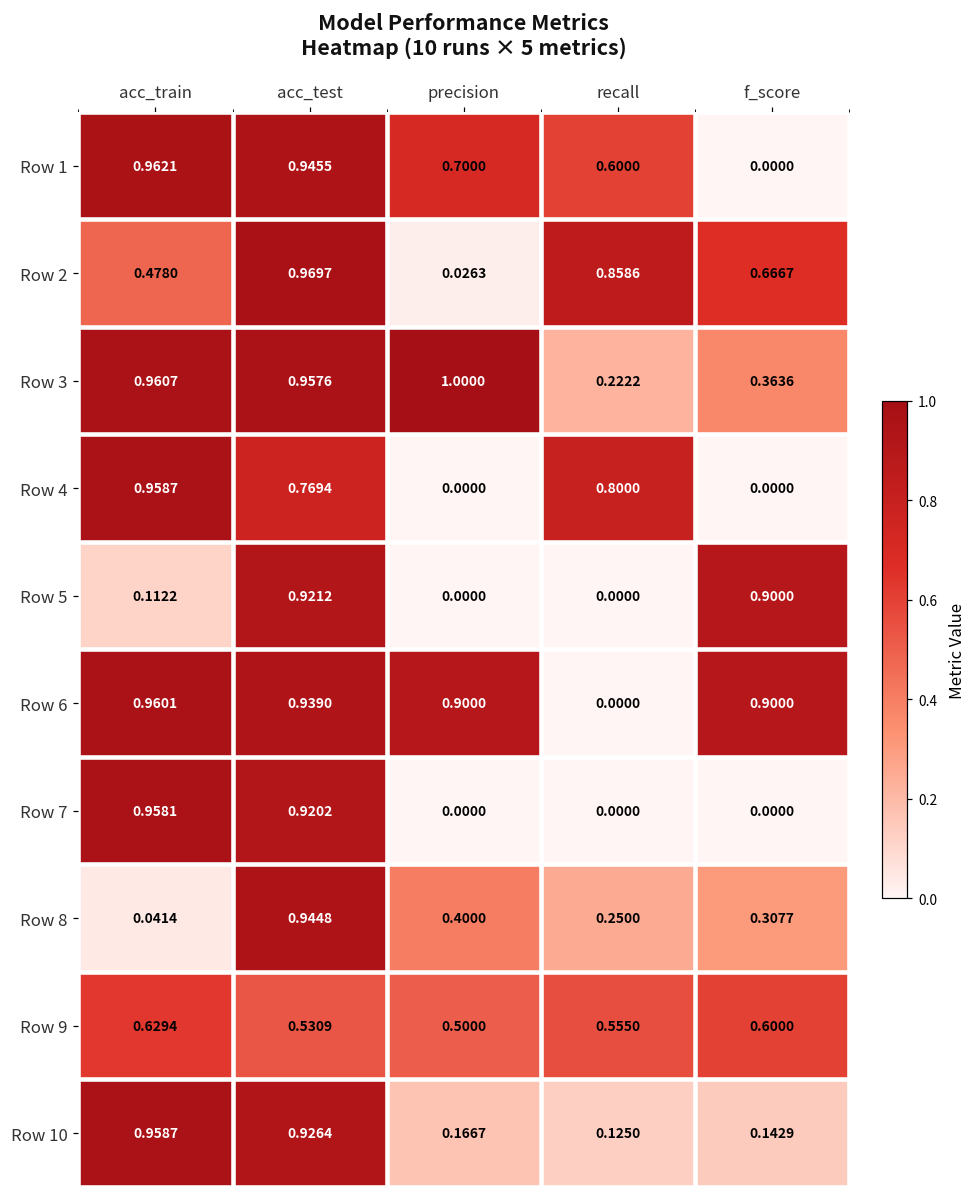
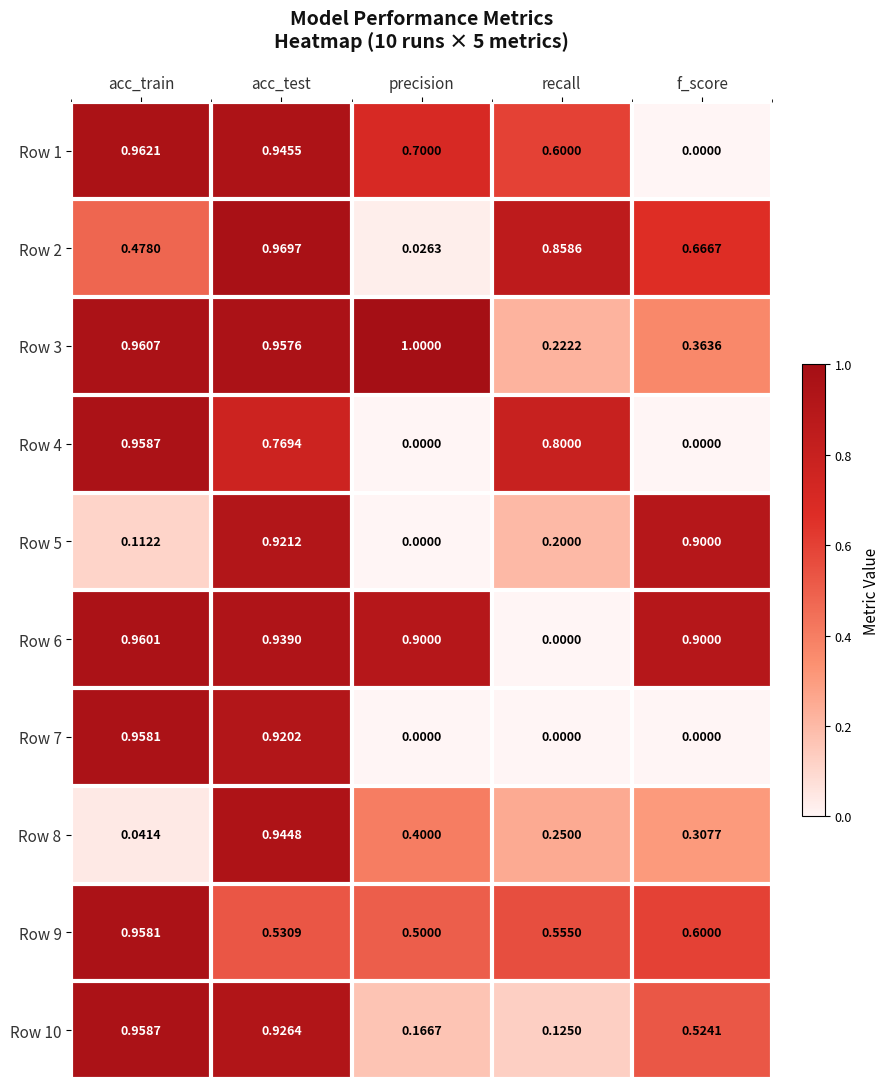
Row 5, recall: 0.0000 -> 0.2000
Row 9, acc_train: 0.6294 -> 0.9581
Row 10, f_score: 0.1429 -> 0.5241
